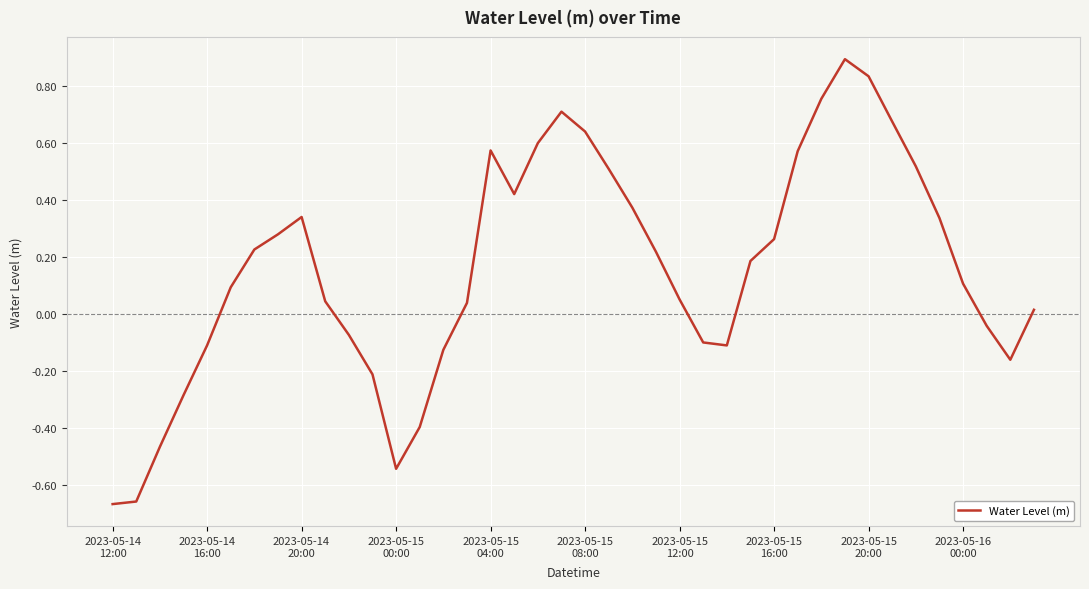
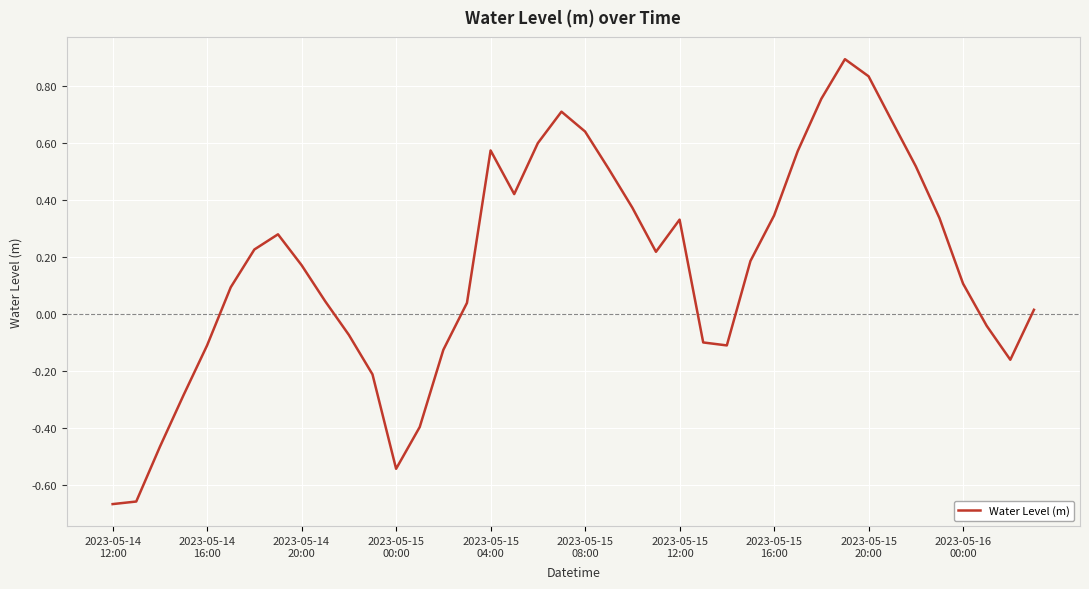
2023-05-14 20:00: 0.34 -> 0.17
2023-05-15 12:00: 0.05 -> 0.33
2023-05-15 16:00: 0.26 -> 0.34
